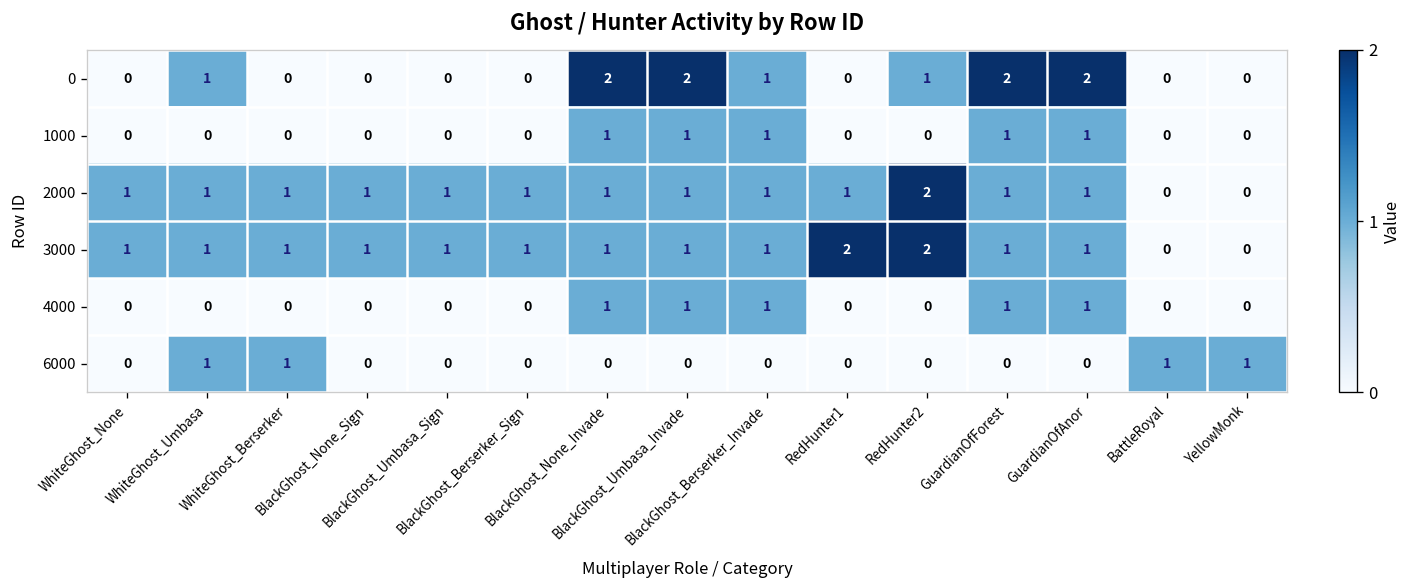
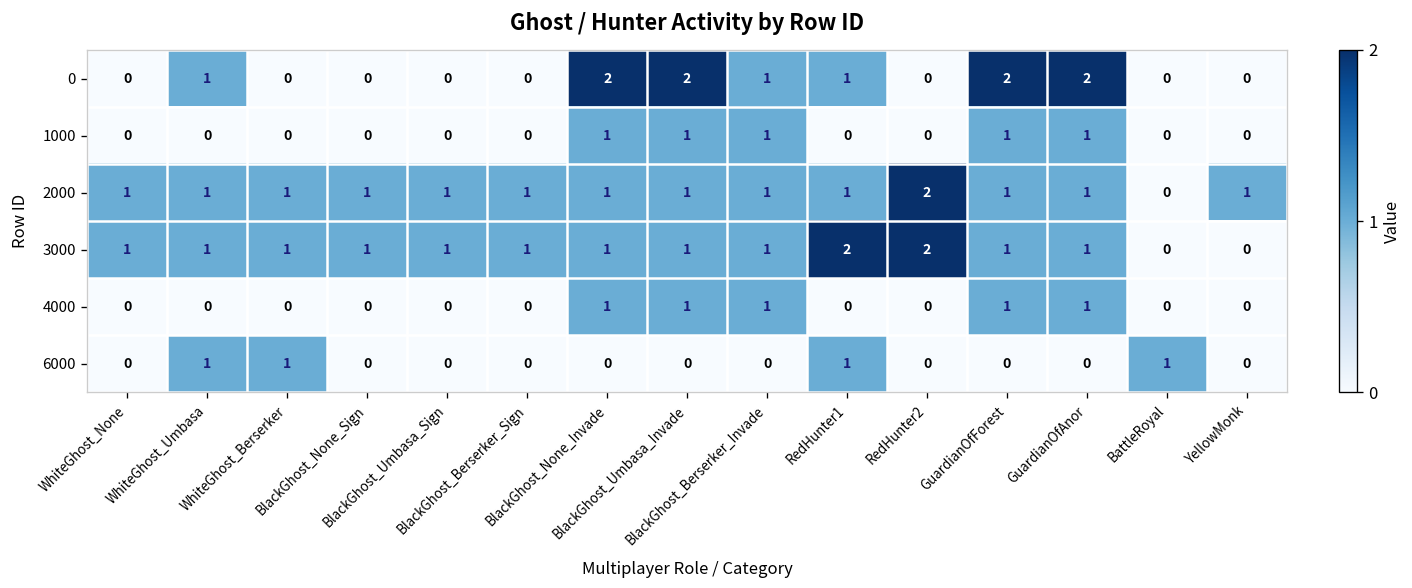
0, RedHunter1: 0 -> 1
0, RedHunter2: 1 -> 0
2000, YellowMonk: 0 -> 1
6000, RedHunter1: 0 -> 1
6000, YellowMonk: 1 -> 0
